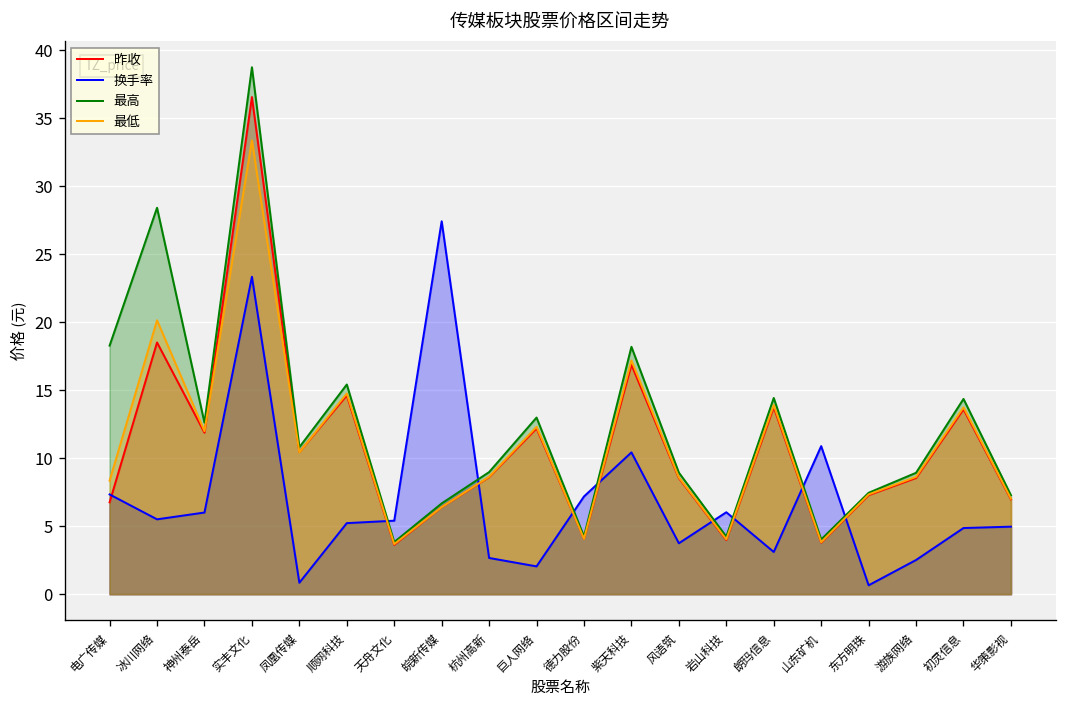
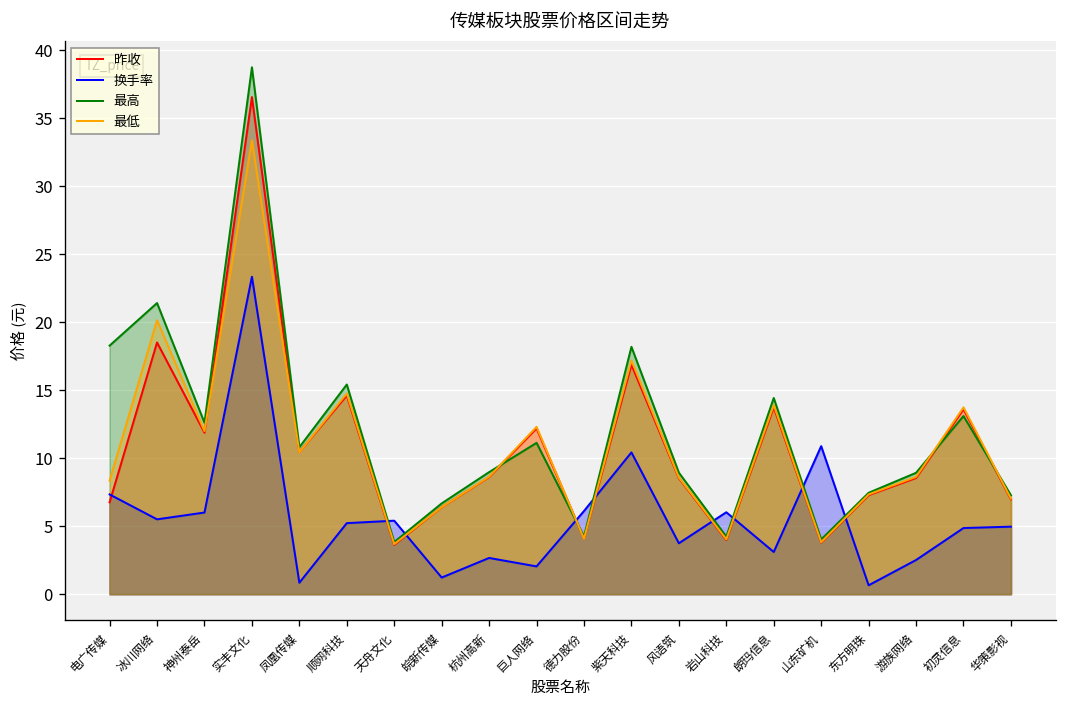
最高, 冰川网络: 28.4 -> 21.4
换手率, 皖新传媒: 27.4 -> 1.2
最高, 巨人网络: 13.0 -> 11.1
换手率, 德力股份: 7.2 -> 6.1
最高, 初灵信息: 14.4 -> 13.1
